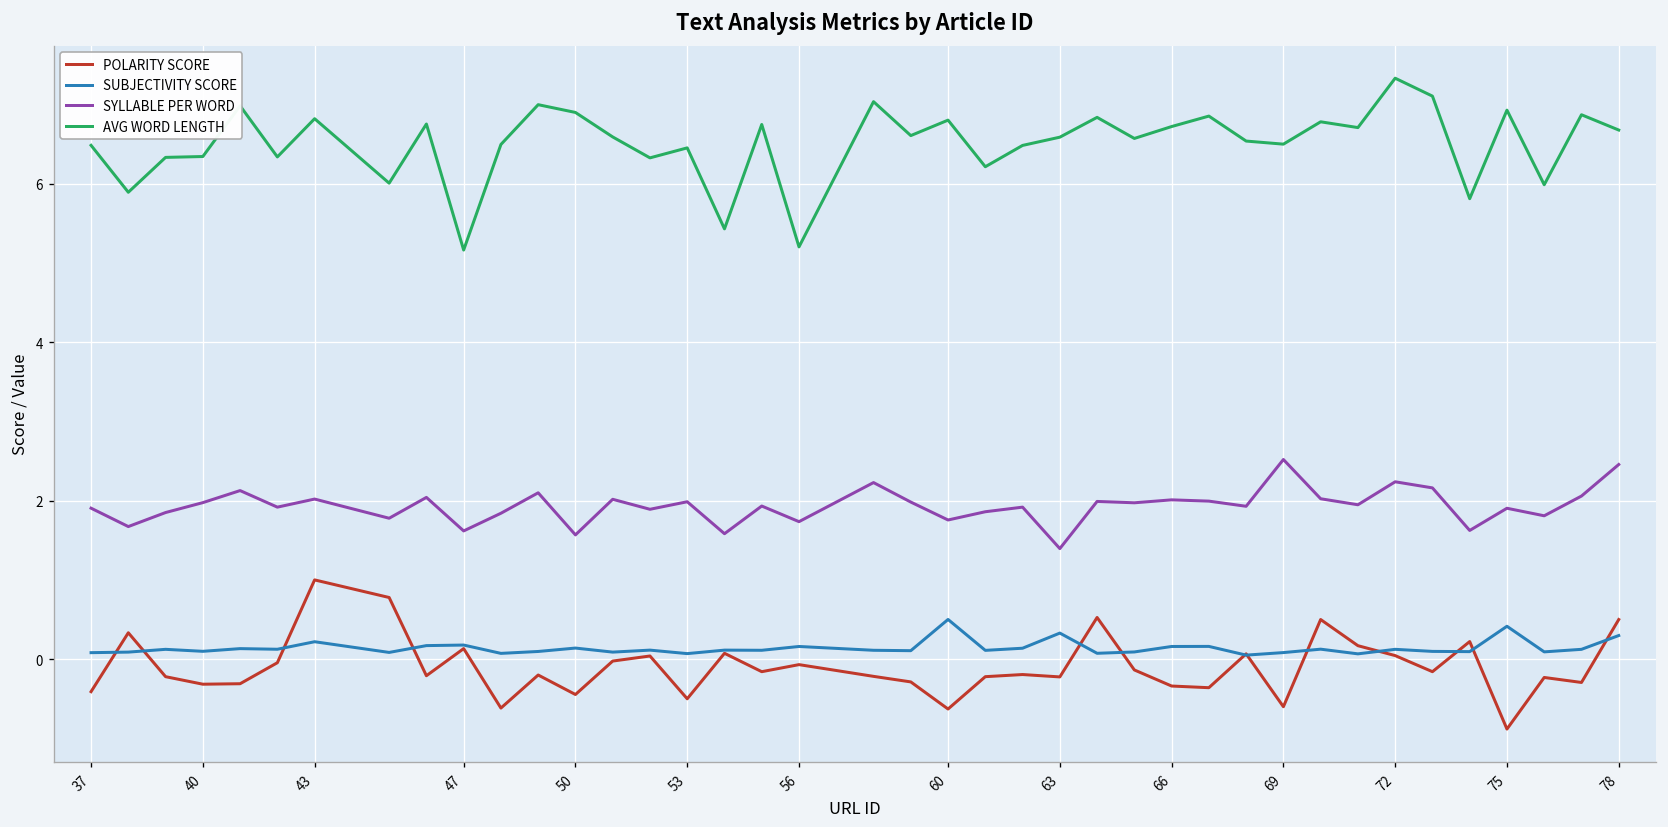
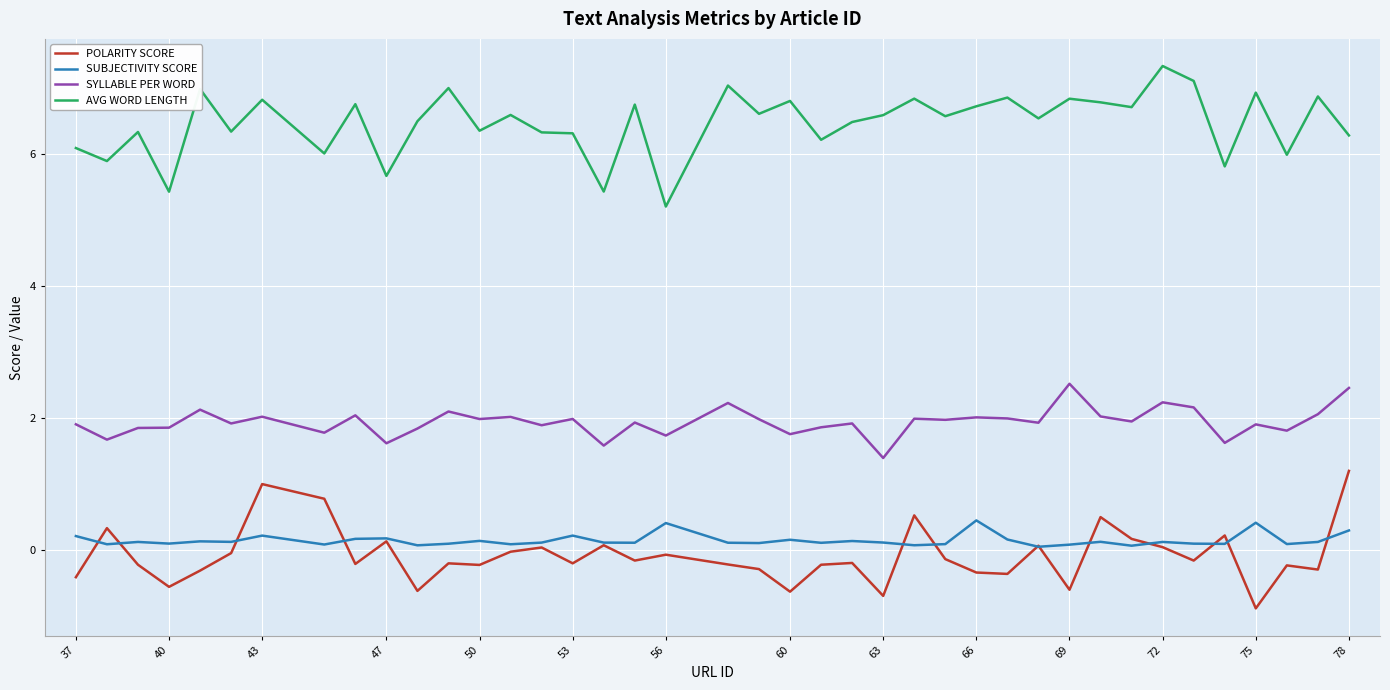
SUBJECTIVITY SCORE, 37: 0.1 -> 0.2
AVG WORD LENGTH, 37: 6.5 -> 6.1
POLARITY SCORE, 40: -0.3 -> -0.6
SYLLABLE PER WORD, 40: 2.0 -> 1.9
AVG WORD LENGTH, 40: 6.3 -> 5.4
AVG WORD LENGTH, 47: 5.2 -> 5.7
POLARITY SCORE, 50: -0.4 -> -0.2
SYLLABLE PER WORD, 50: 1.6 -> 2.0
AVG WORD LENGTH, 50: 6.9 -> 6.4
POLARITY SCORE, 53: -0.5 -> -0.2
SUBJECTIVITY SCORE, 53: 0.1 -> 0.2
AVG WORD LENGTH, 53: 6.5 -> 6.3
SUBJECTIVITY SCORE, 56: 0.2 -> 0.4
SUBJECTIVITY SCORE, 60: 0.5 -> 0.2
POLARITY SCORE, 63: -0.2 -> -0.7
SUBJECTIVITY SCORE, 63: 0.3 -> 0.1
SUBJECTIVITY SCORE, 66: 0.2 -> 0.5
AVG WORD LENGTH, 69: 6.5 -> 6.8
POLARITY SCORE, 78: 0.5 -> 1.2
AVG WORD LENGTH, 78: 6.7 -> 6.3
